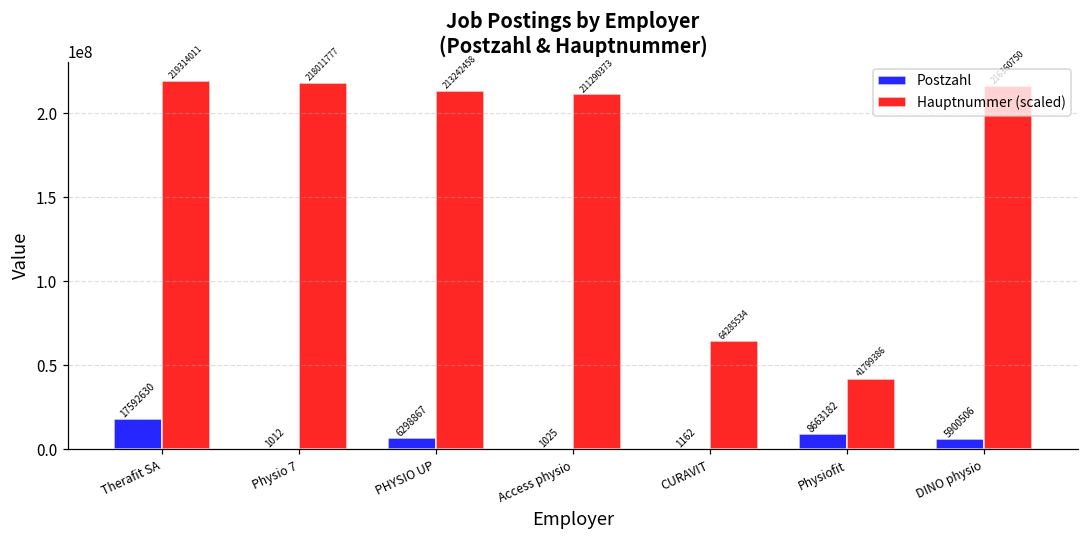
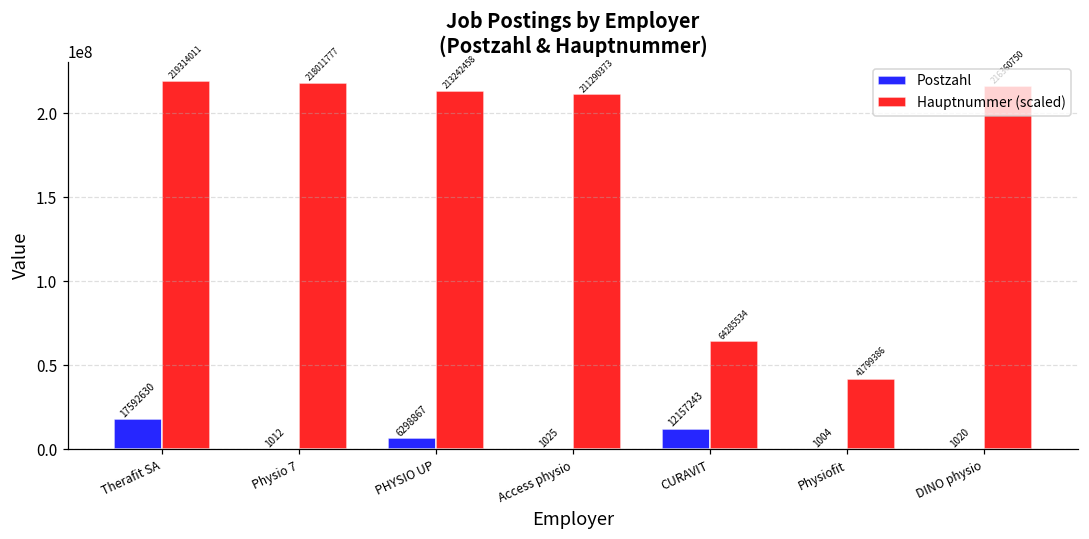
Postzahl, CURAVIT: 1162 -> 12157243
Postzahl, Physiofit: 8663182 -> 1004
Postzahl, DINO physio: 5900506 -> 1020
